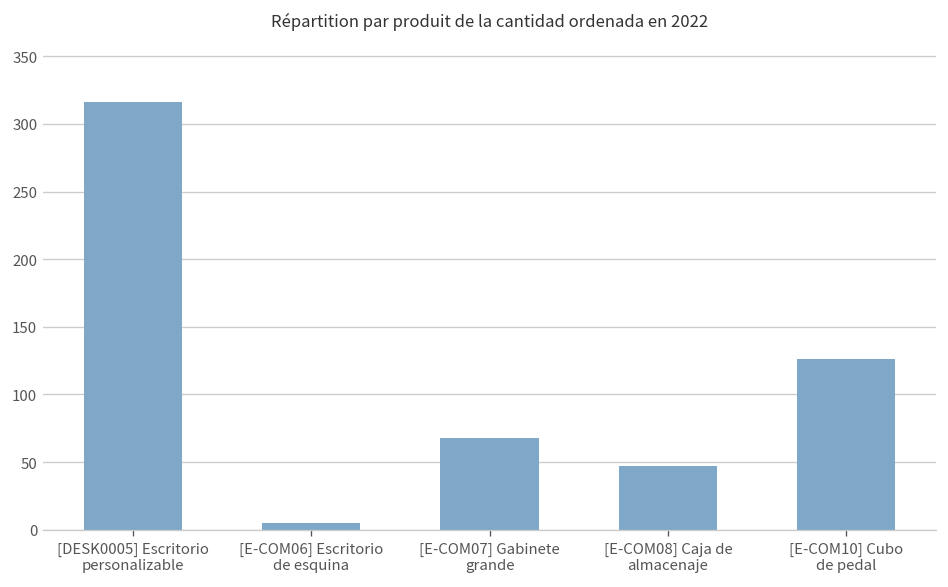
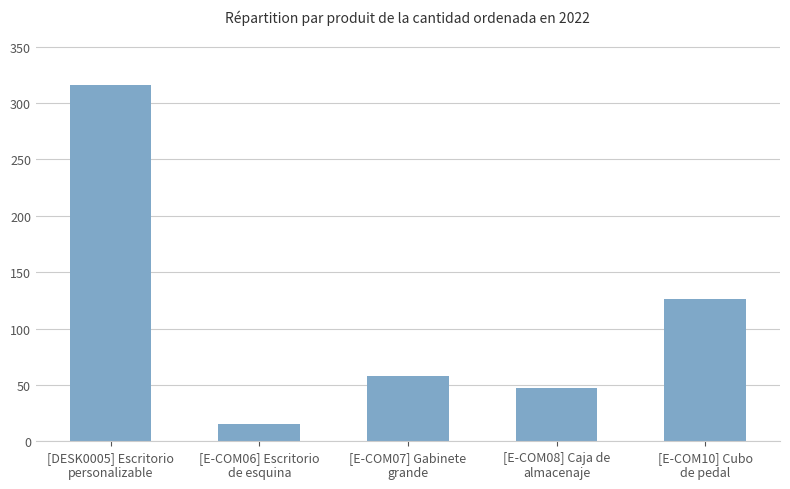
[E-COM06] Escritorio de esquina: 5 -> 15
[E-COM07] Gabinete grande: 68 -> 58
